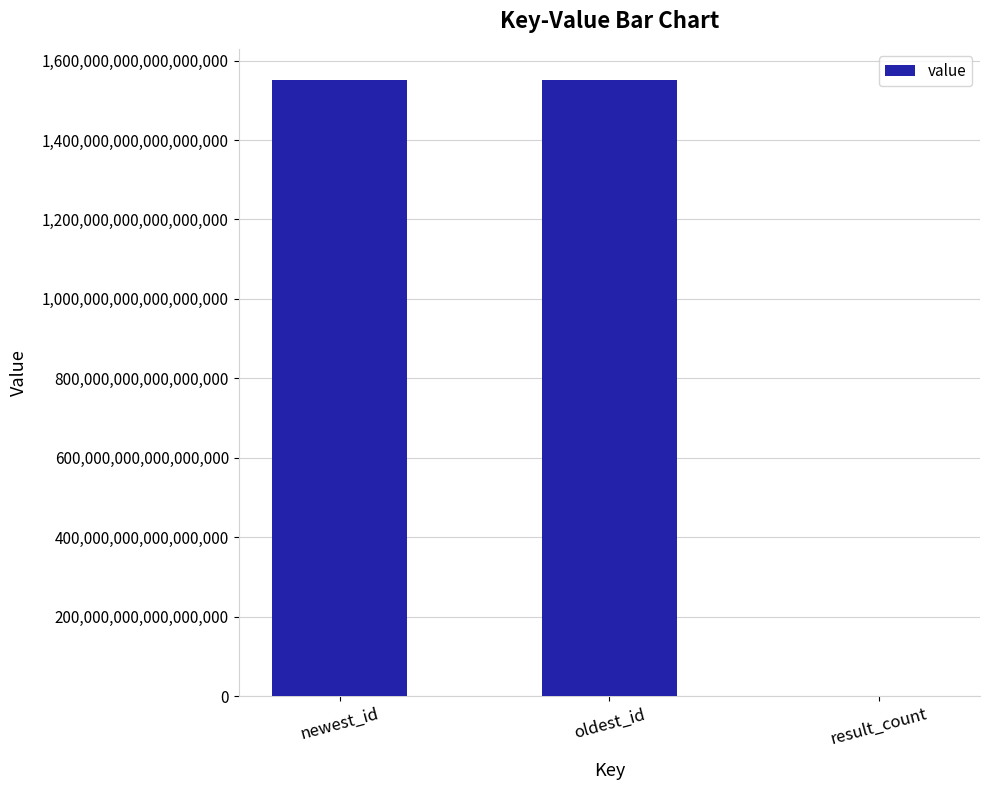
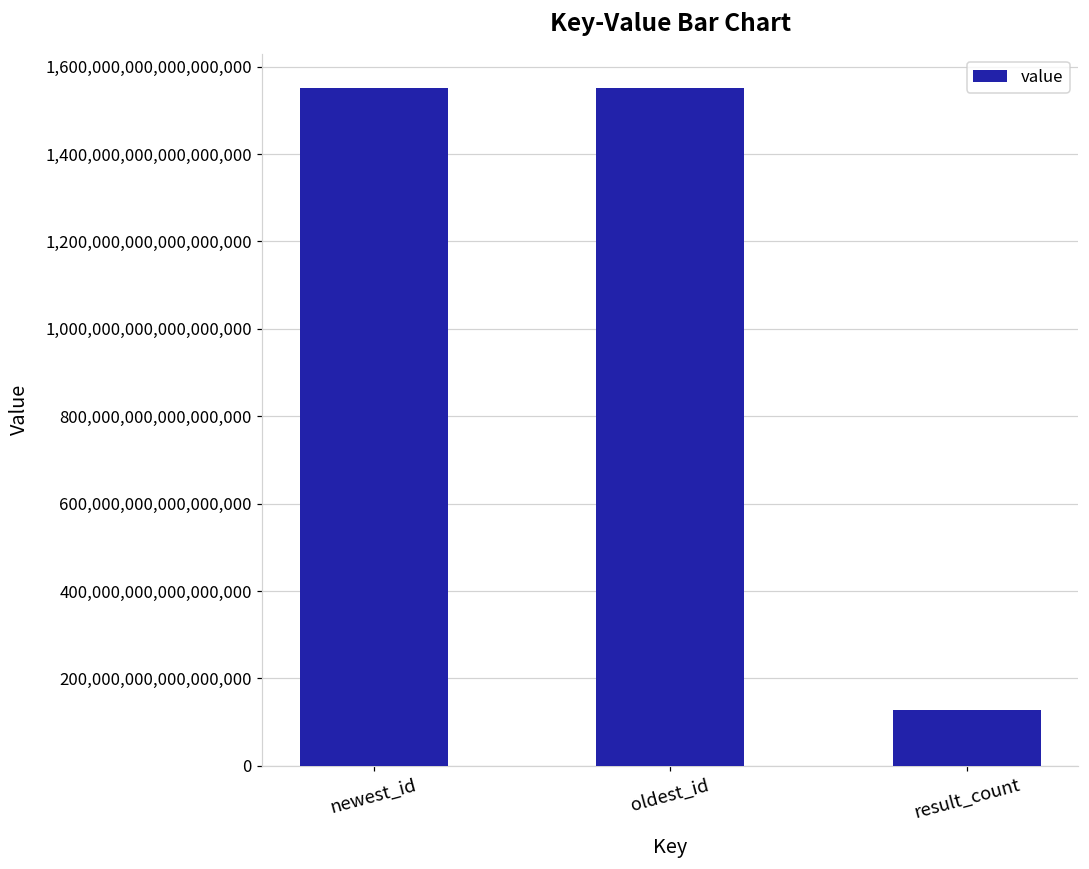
result_count: 0 -> 130,000,000,000,000,000
